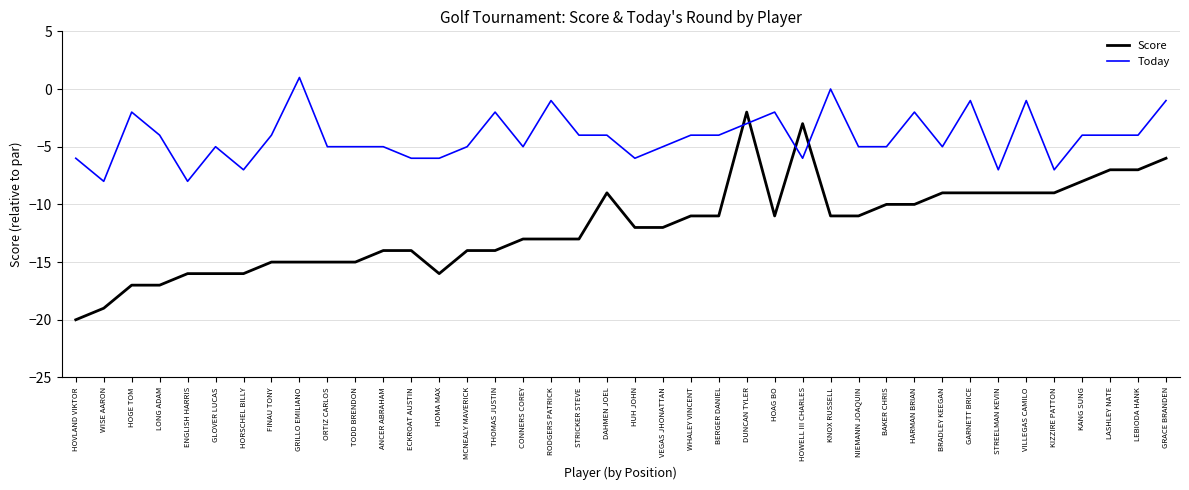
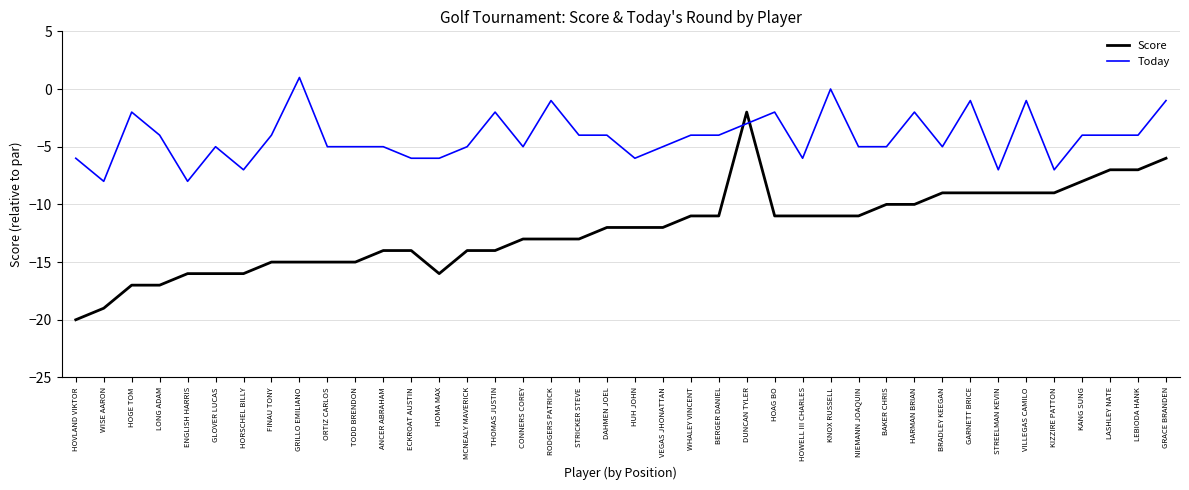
Score, DAHMEN JOEL: -9 -> -12
Score, HOWELL III CHARLES: -3 -> -11
